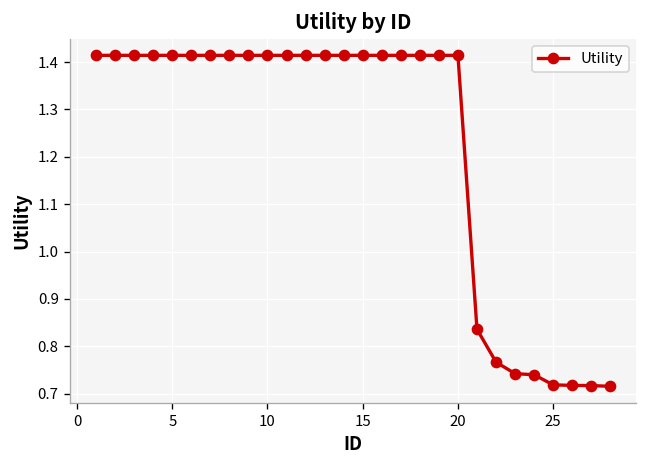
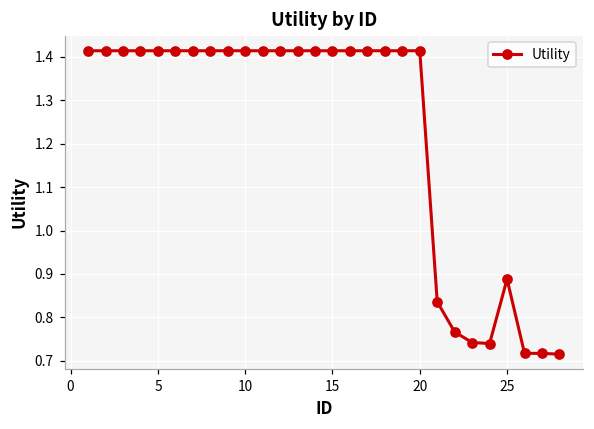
25: 0.72 -> 0.89
